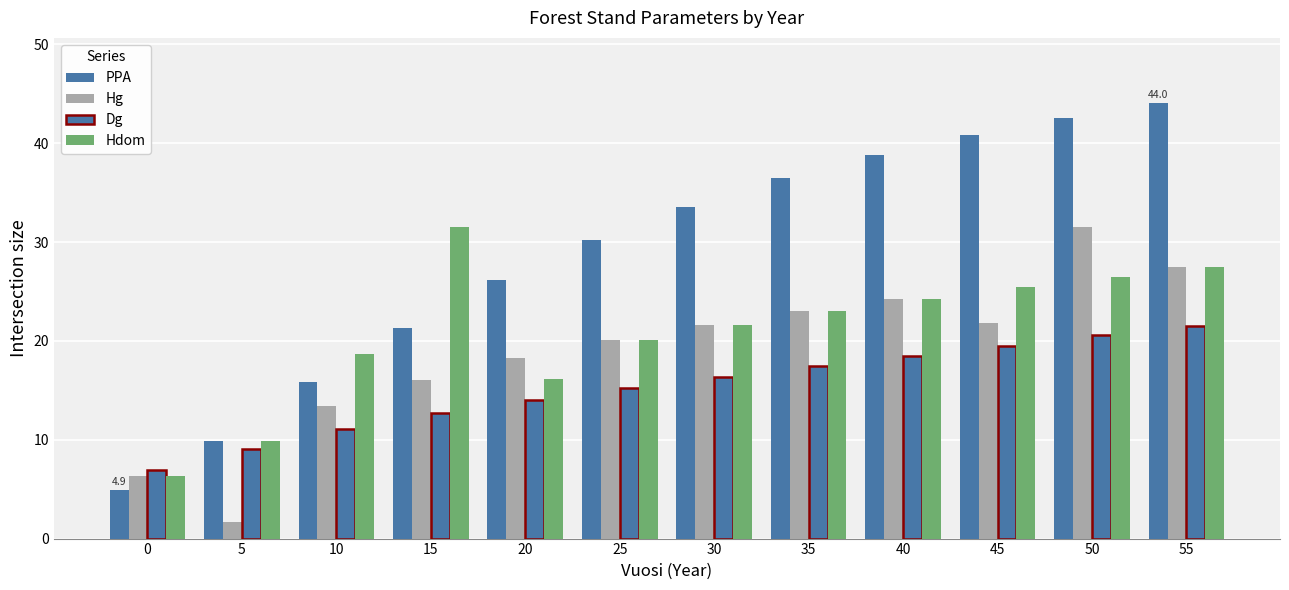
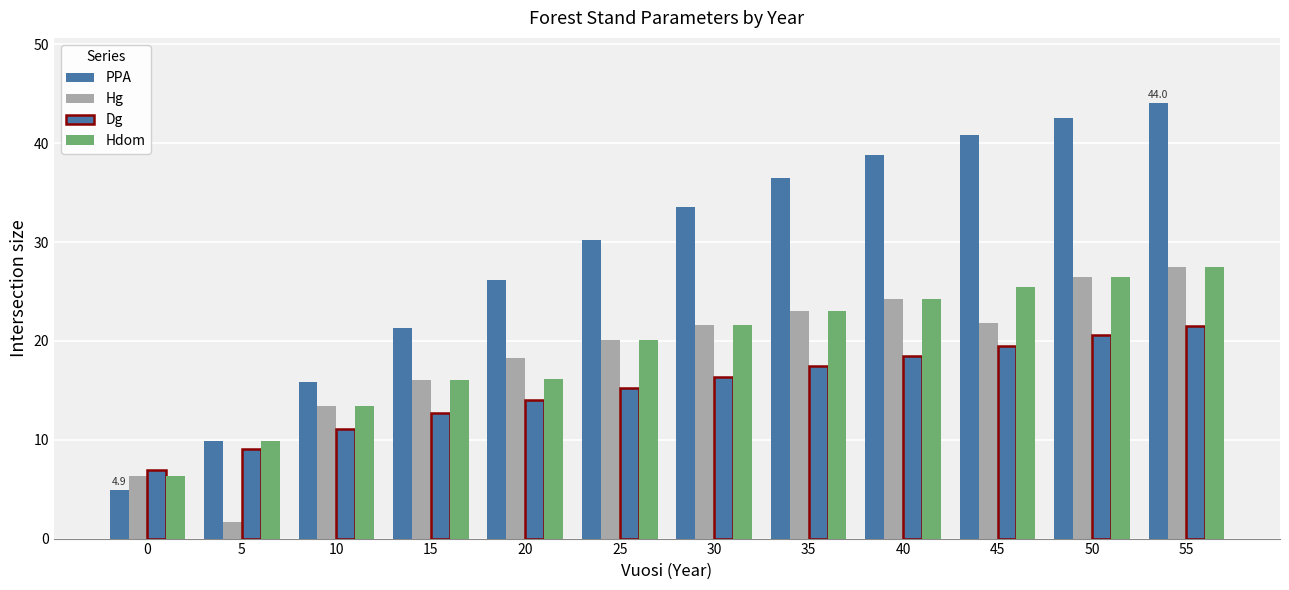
Hdom, 10: 19 -> 13
Hdom, 15: 31 -> 16
Hg, 50: 32 -> 26
